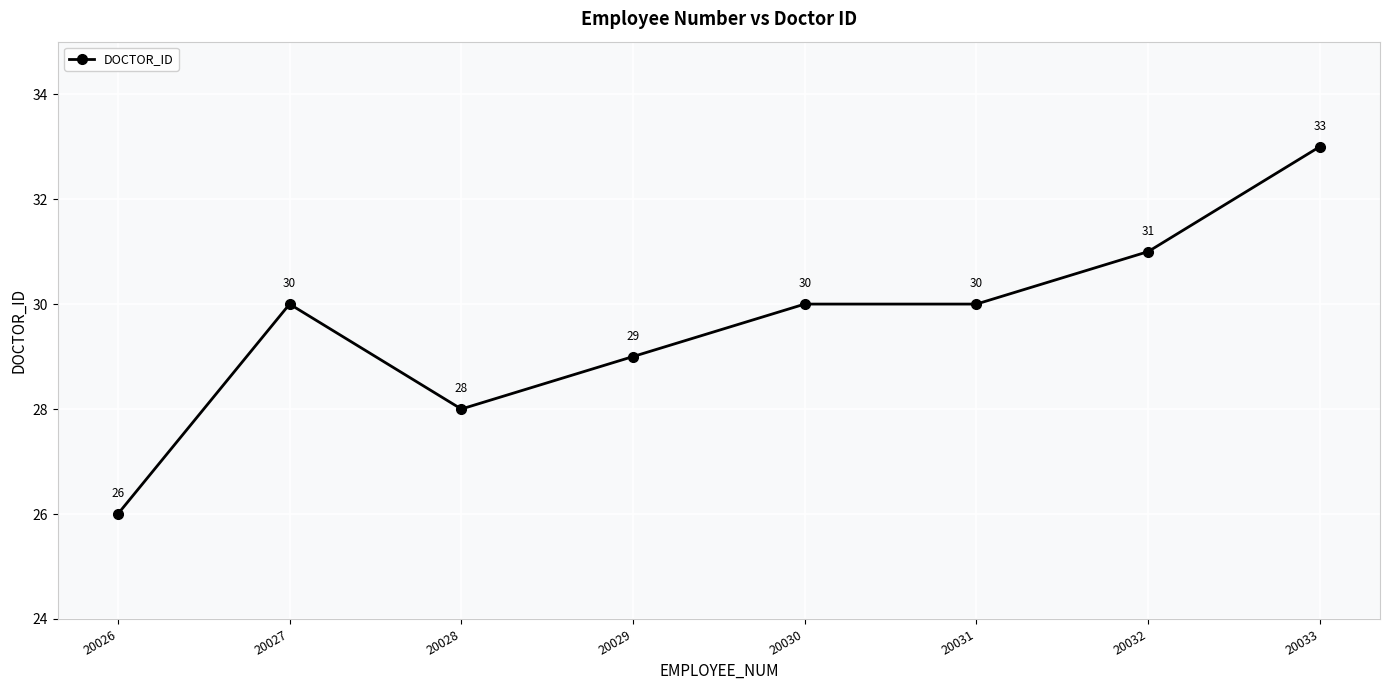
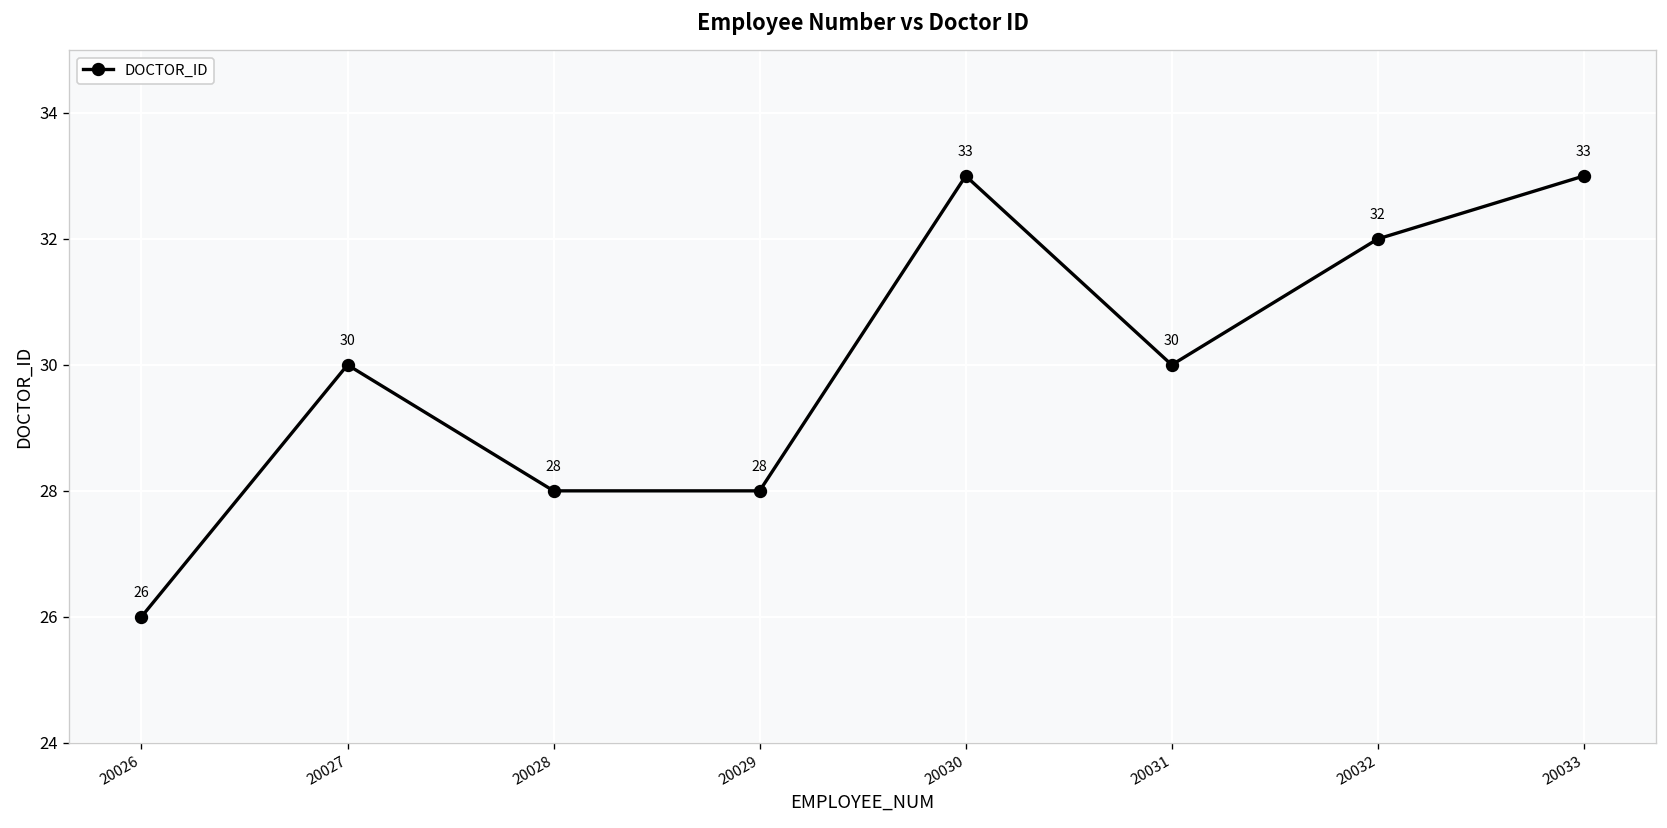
20029: 29 -> 28
20030: 30 -> 33
20032: 31 -> 32
